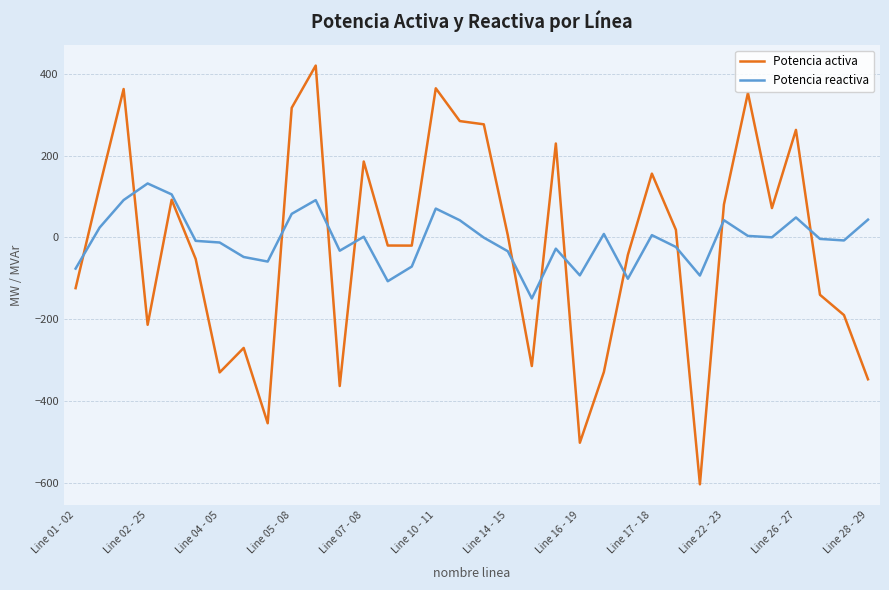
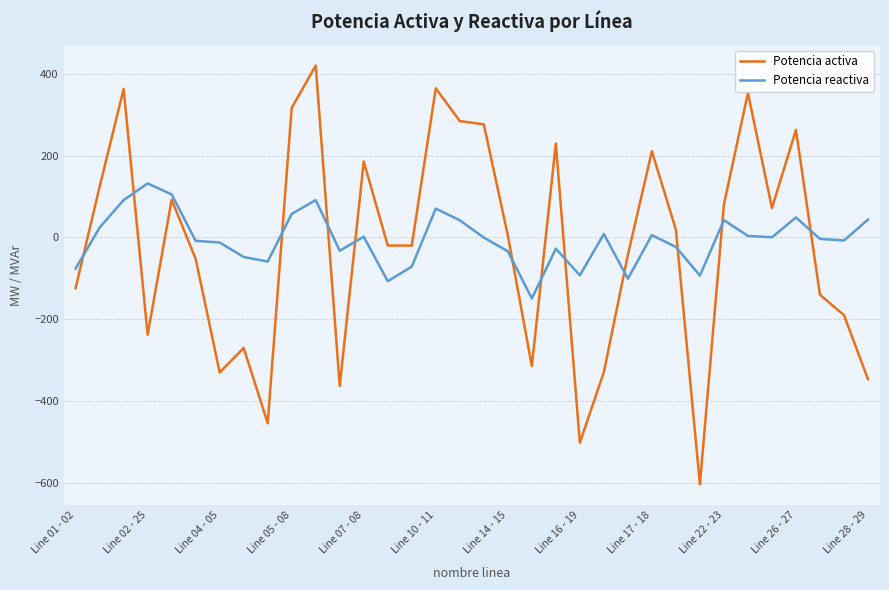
Potencia activa, Line 02 - 25: -210 -> -240
Potencia activa, Line 17 - 18: 160 -> 210
